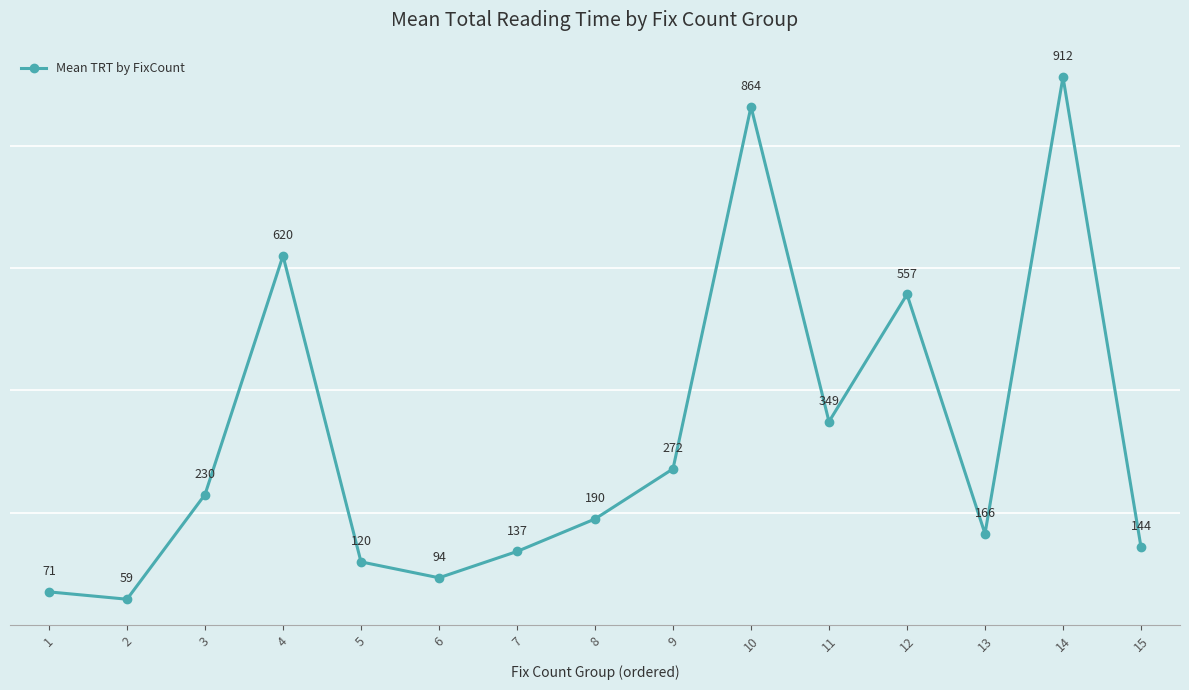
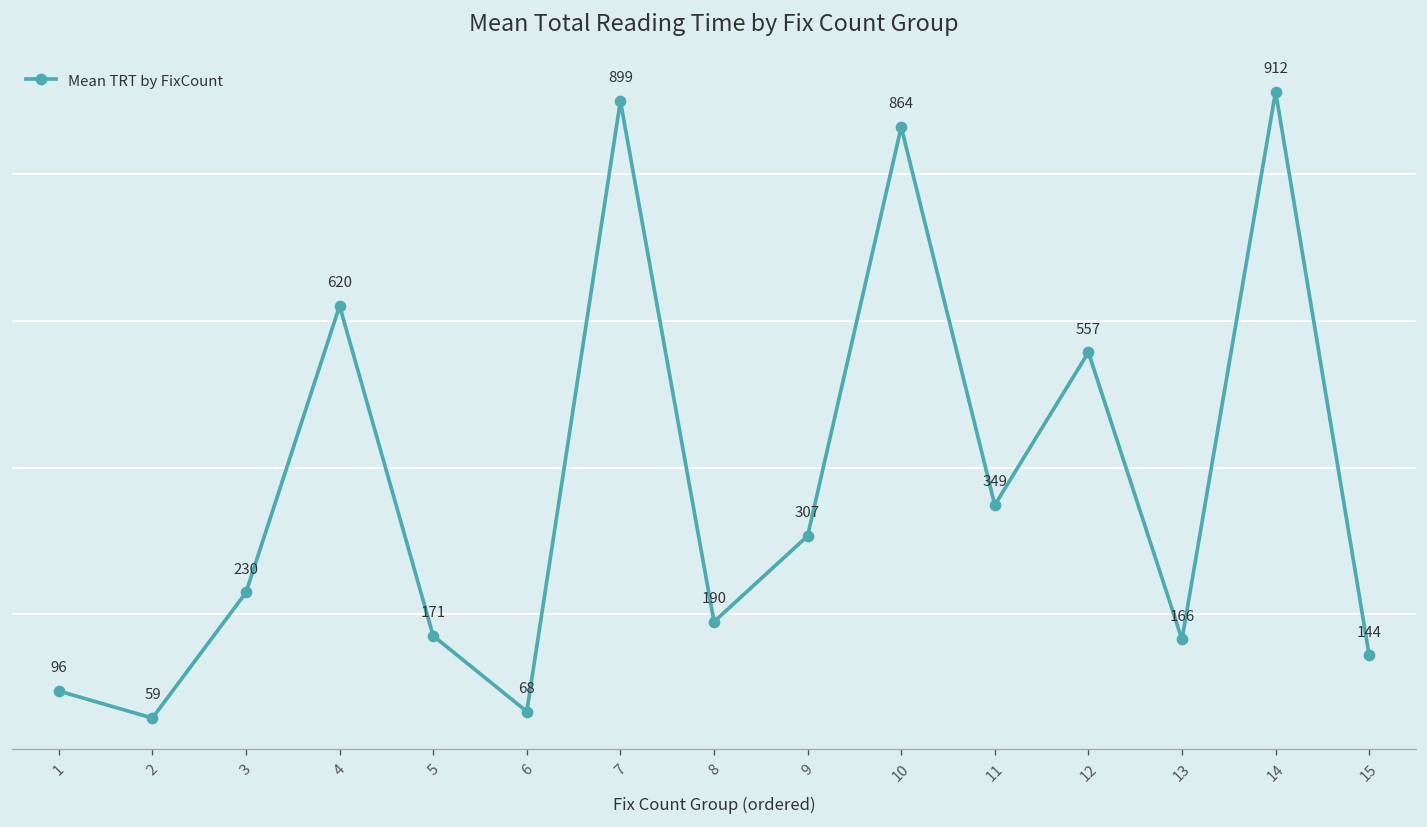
1: 71 -> 96
5: 120 -> 171
6: 94 -> 68
7: 137 -> 899
9: 272 -> 307
